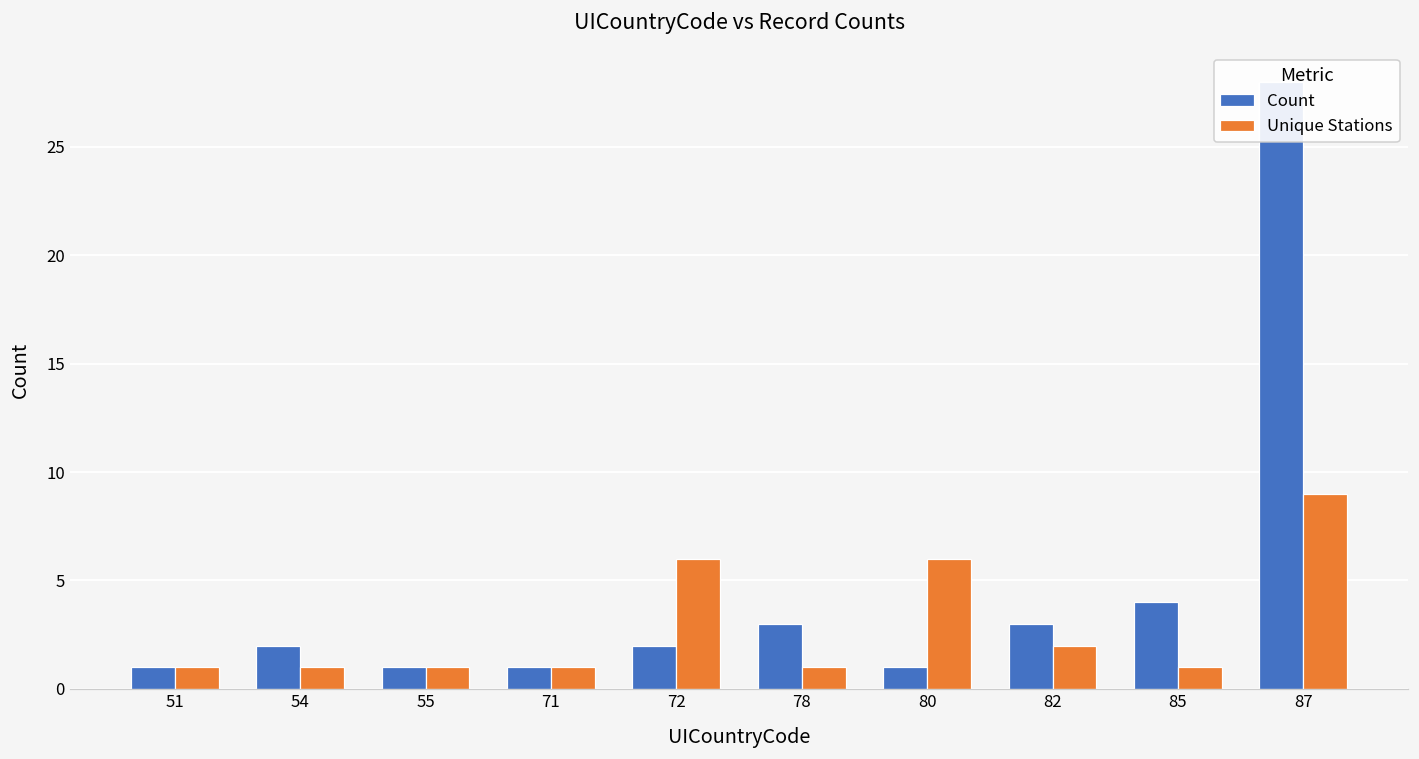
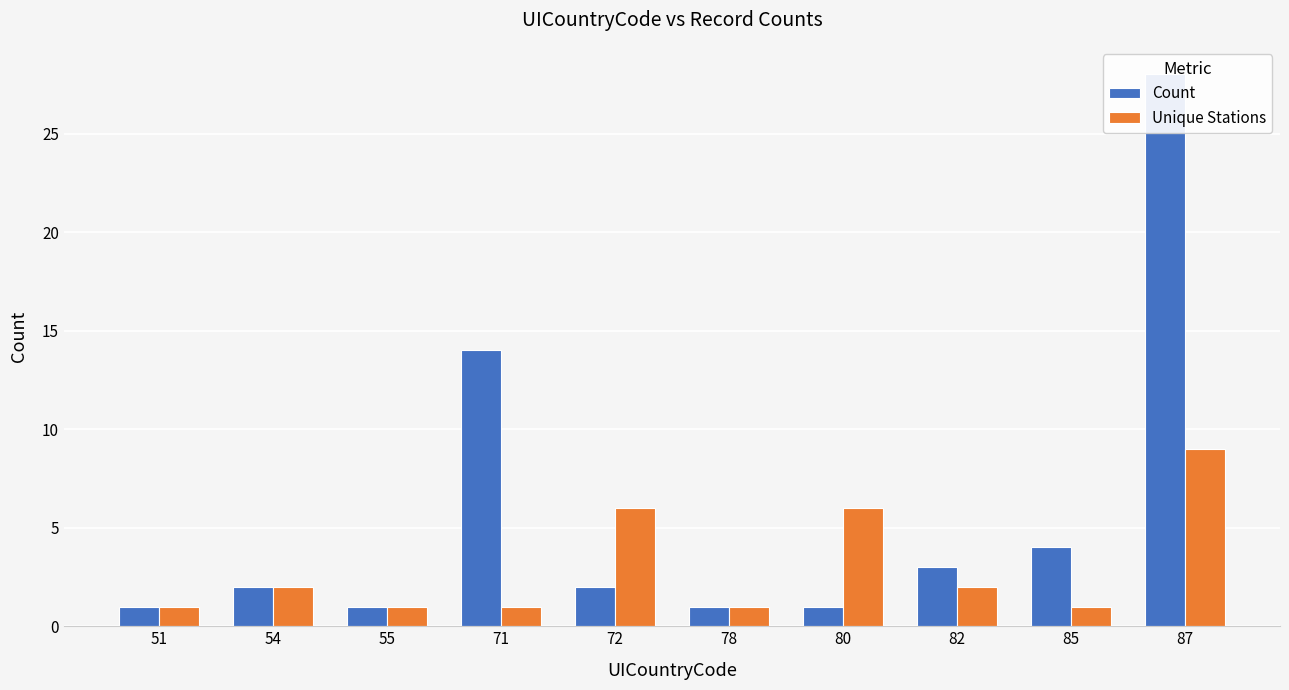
Unique Stations, 54: 1 -> 2
Count, 71: 1 -> 14
Count, 78: 3 -> 1
